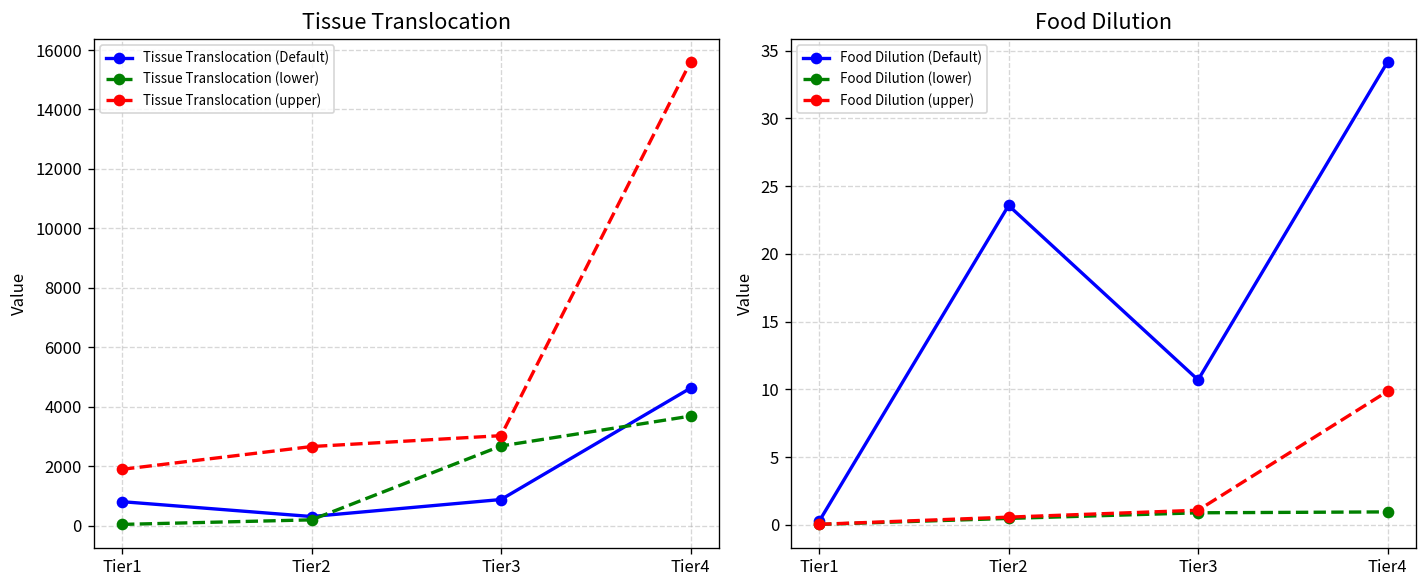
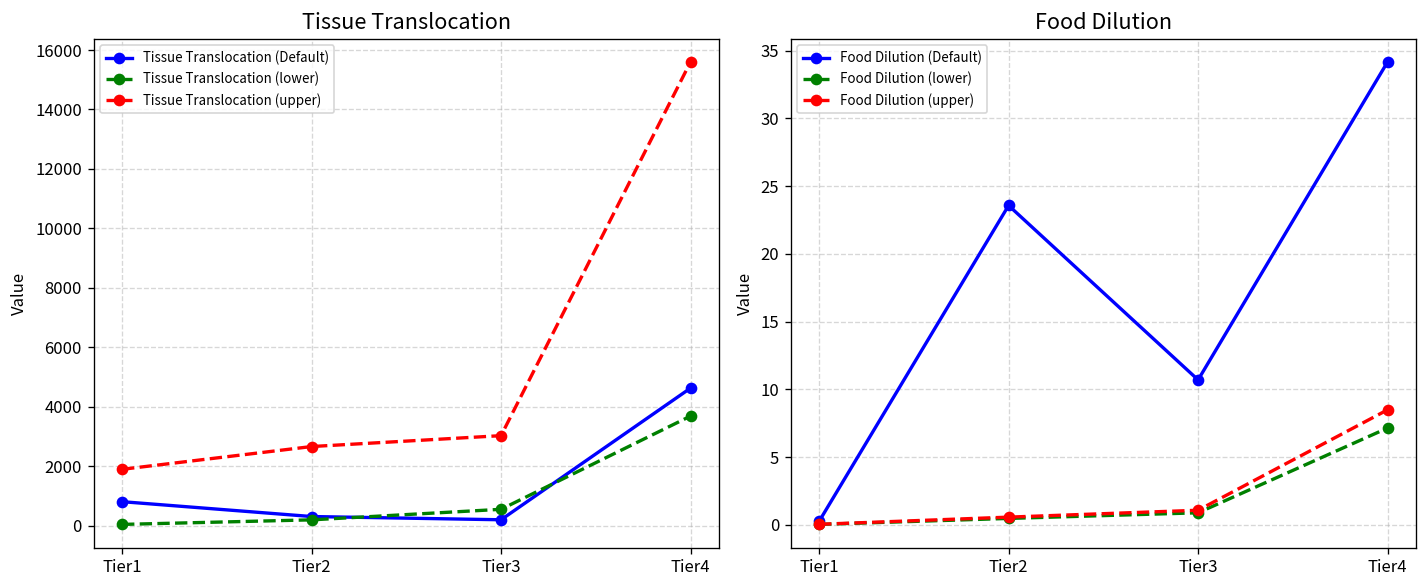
Tissue Translocation, Tissue Translocation (Default), Tier3: 900 -> 200
Tissue Translocation, Tissue Translocation (lower), Tier3: 2700 -> 600
Food Dilution, Food Dilution (lower), Tier4: 1.0 -> 7.2
Food Dilution, Food Dilution (upper), Tier4: 9.9 -> 8.5
